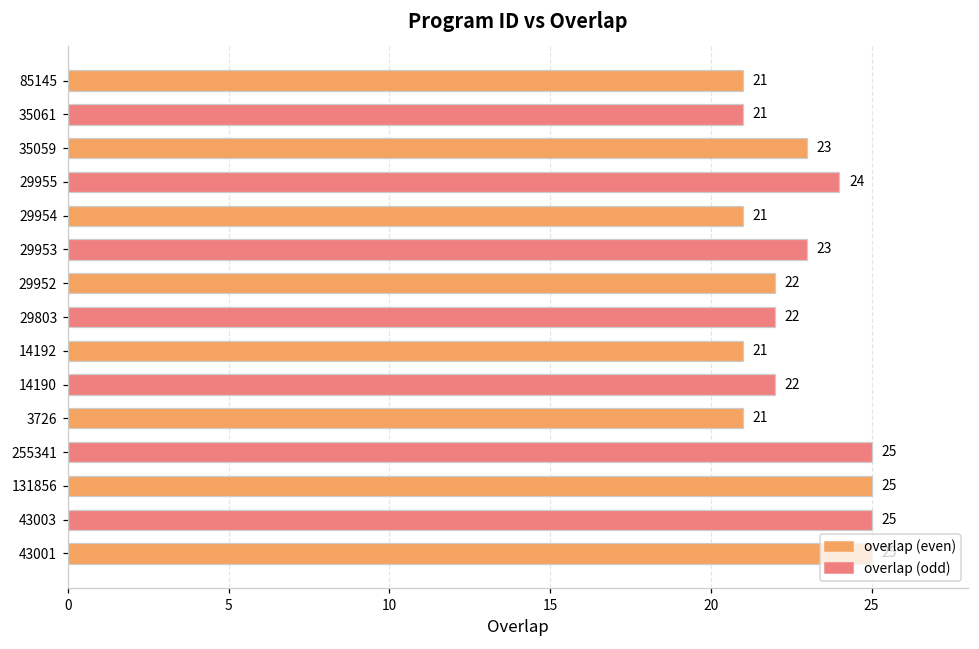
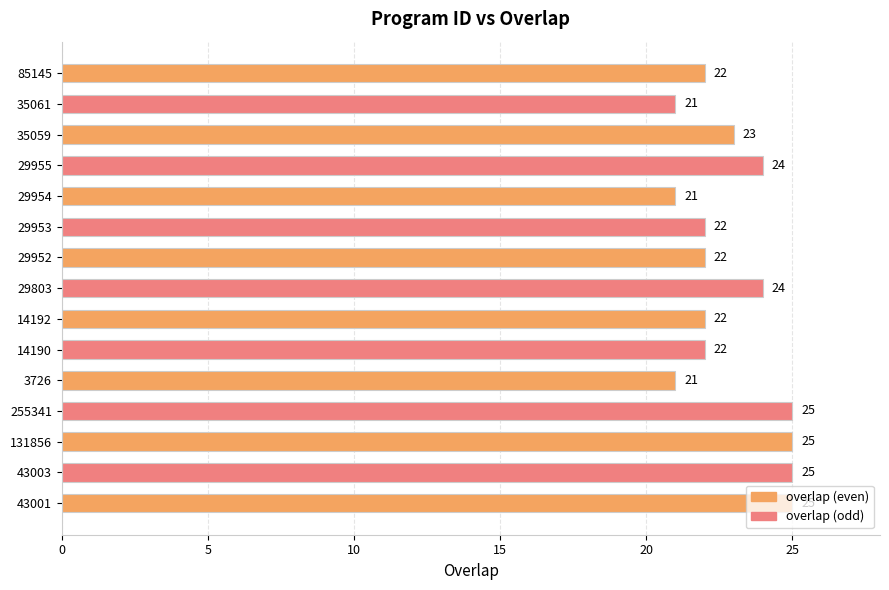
85145: 21 -> 22
29953: 23 -> 22
29803: 22 -> 24
14192: 21 -> 22
